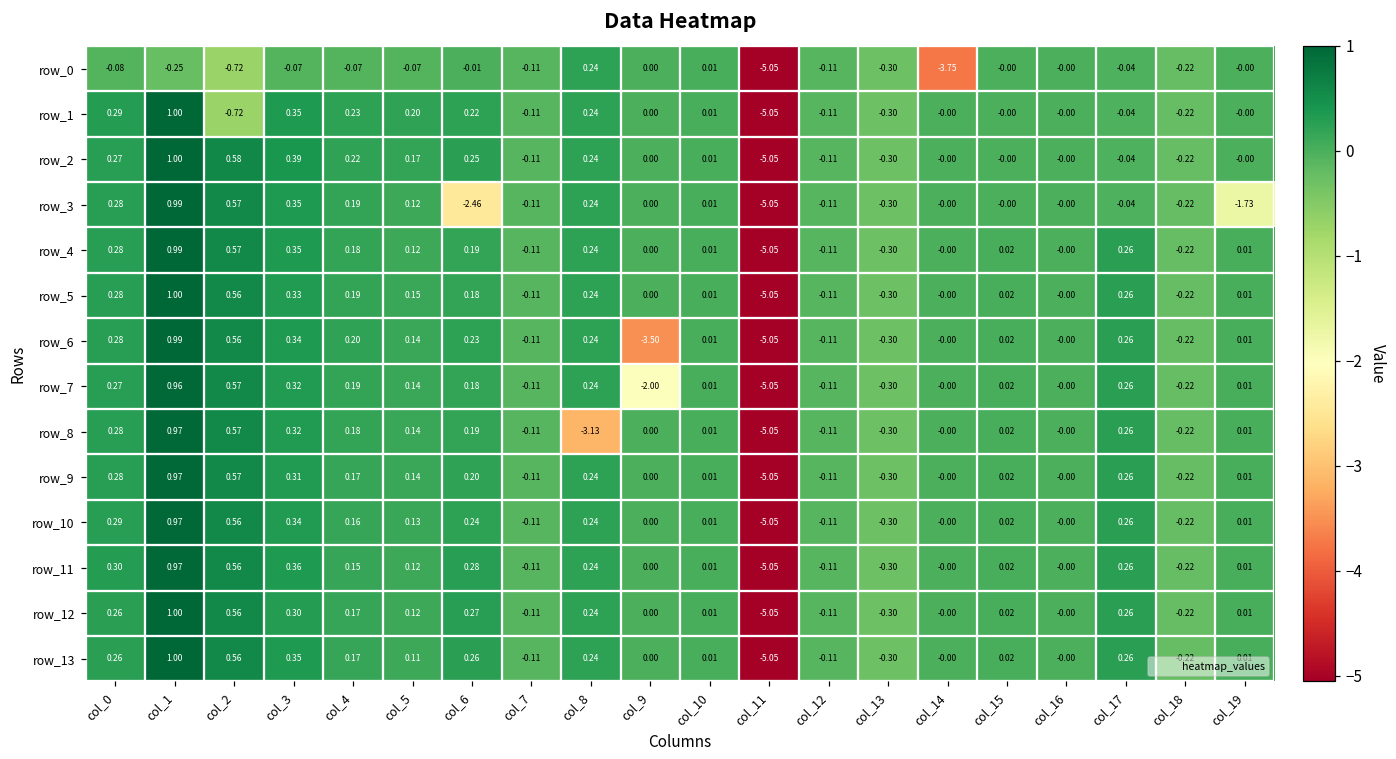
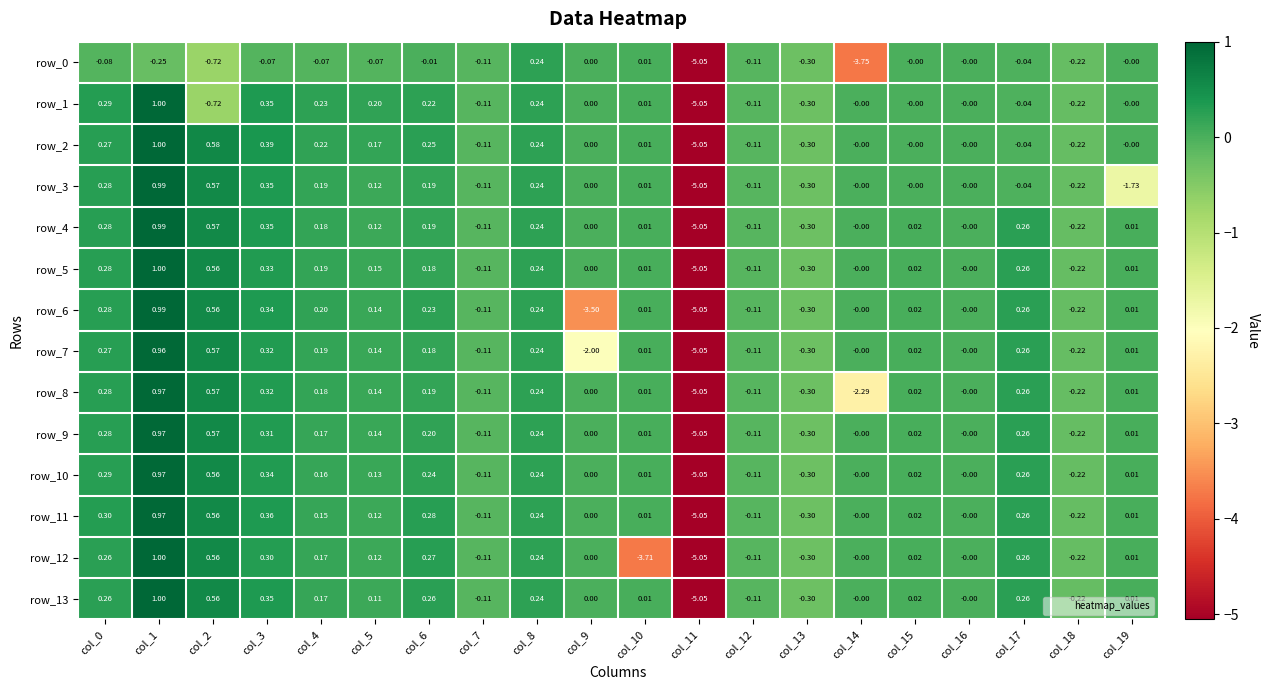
row_3, col_6: -2.46 -> 0.19
row_8, col_8: -3.13 -> 0.24
row_8, col_14: -0.00 -> -2.29
row_12, col_10: 0.01 -> -3.71
